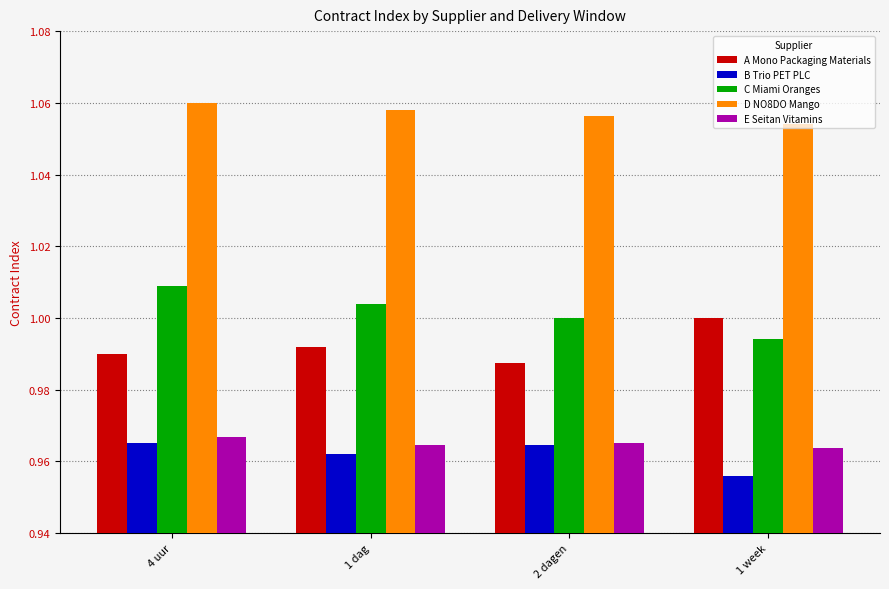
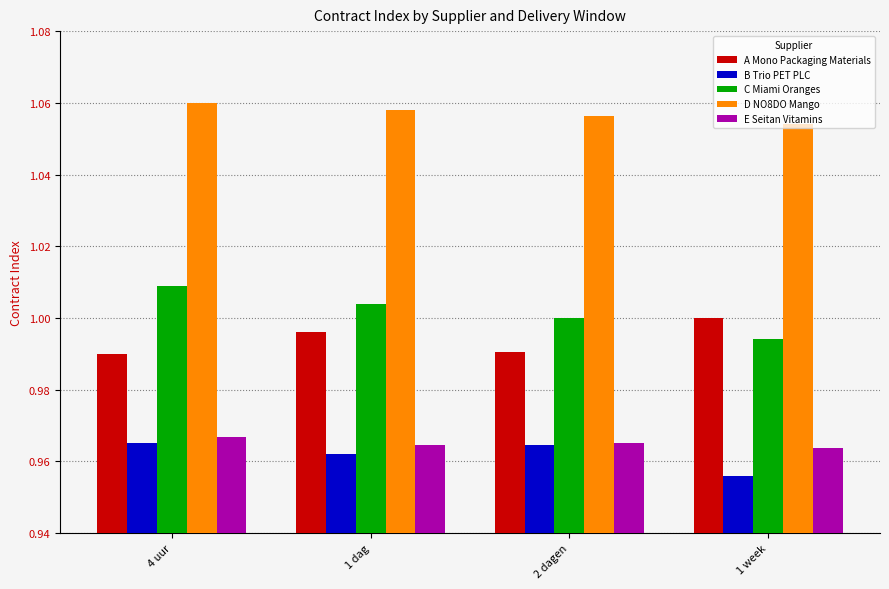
A Mono Packaging Materials, 1 dag: 0.992 -> 0.996
A Mono Packaging Materials, 2 dagen: 0.988 -> 0.990
